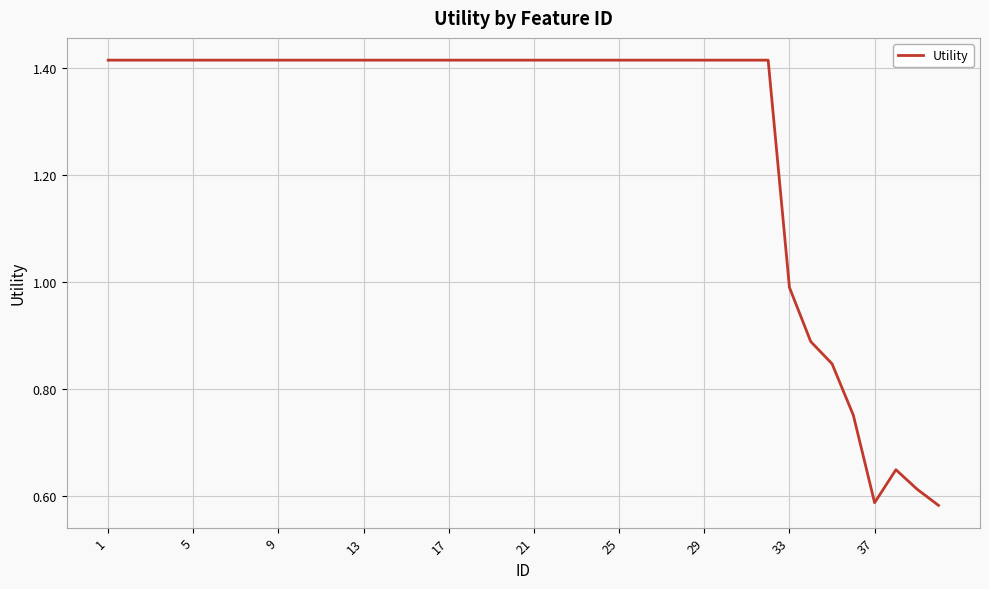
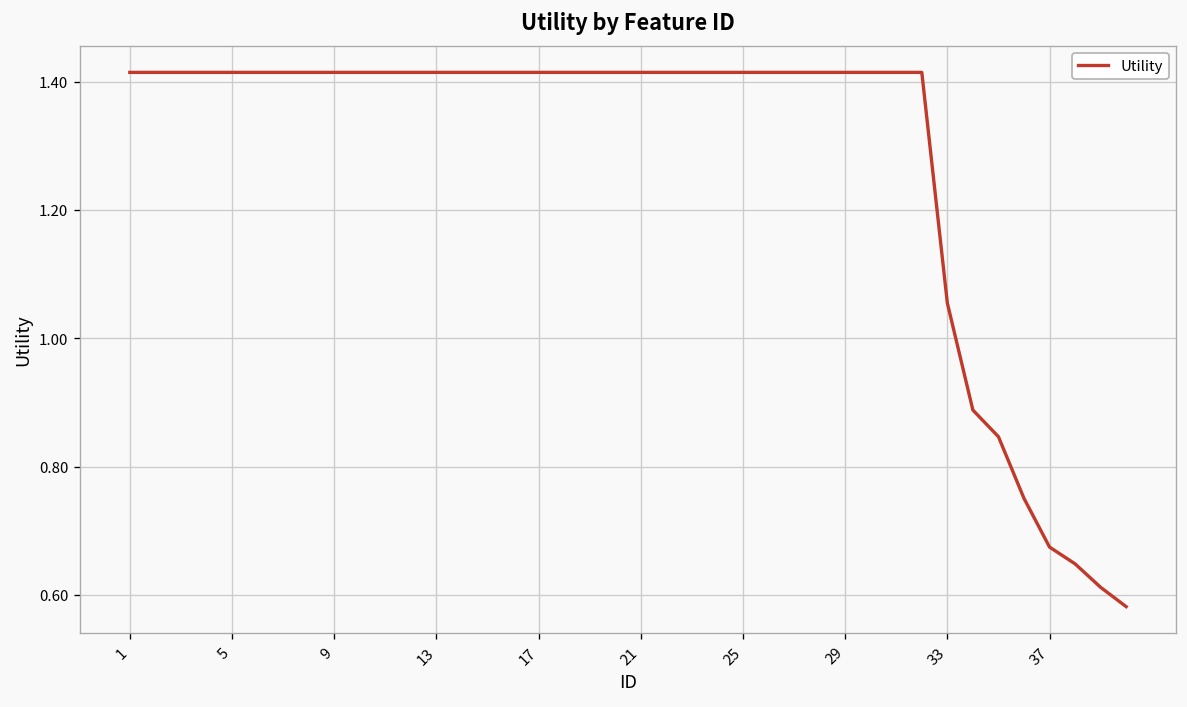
33: 0.99 -> 1.05
37: 0.59 -> 0.67
